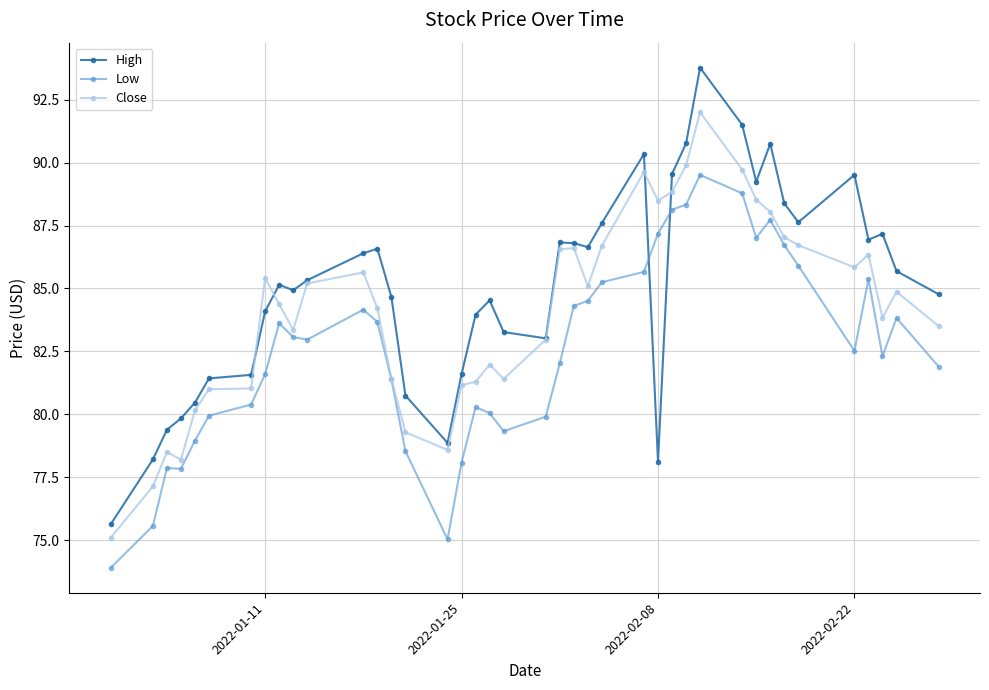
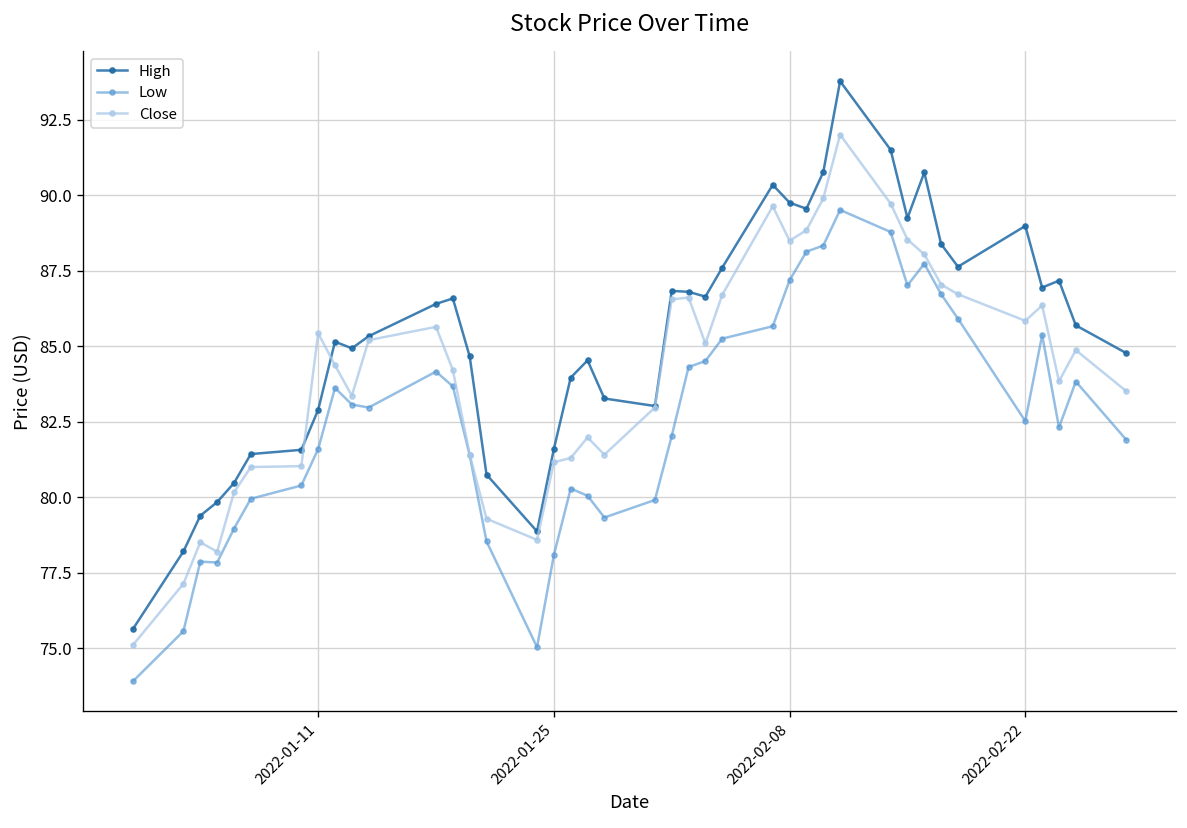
High, 2022-01-11: 84.1 -> 82.9
High, 2022-02-08: 78.1 -> 89.8
High, 2022-02-22: 89.5 -> 89.0
